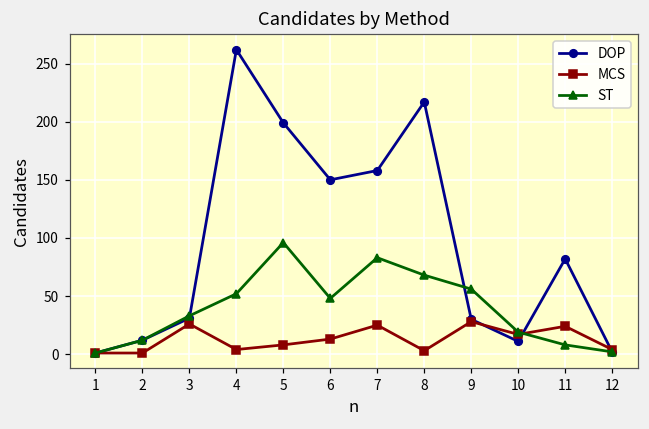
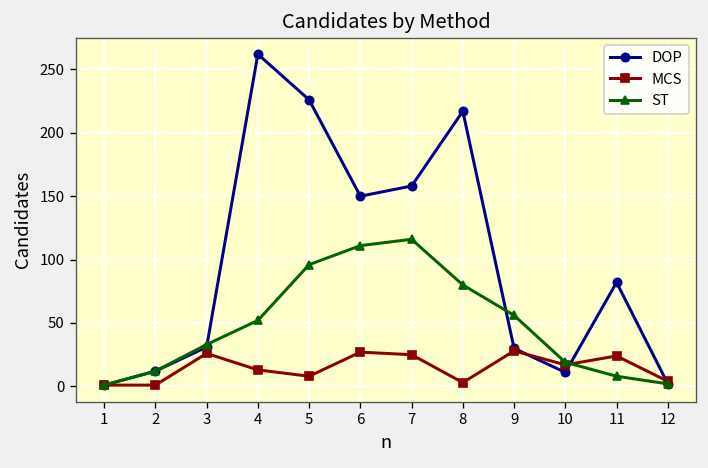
MCS, 4: 4 -> 13
DOP, 5: 199 -> 226
MCS, 6: 13 -> 27
ST, 6: 48 -> 111
ST, 7: 83 -> 116
ST, 8: 68 -> 80
